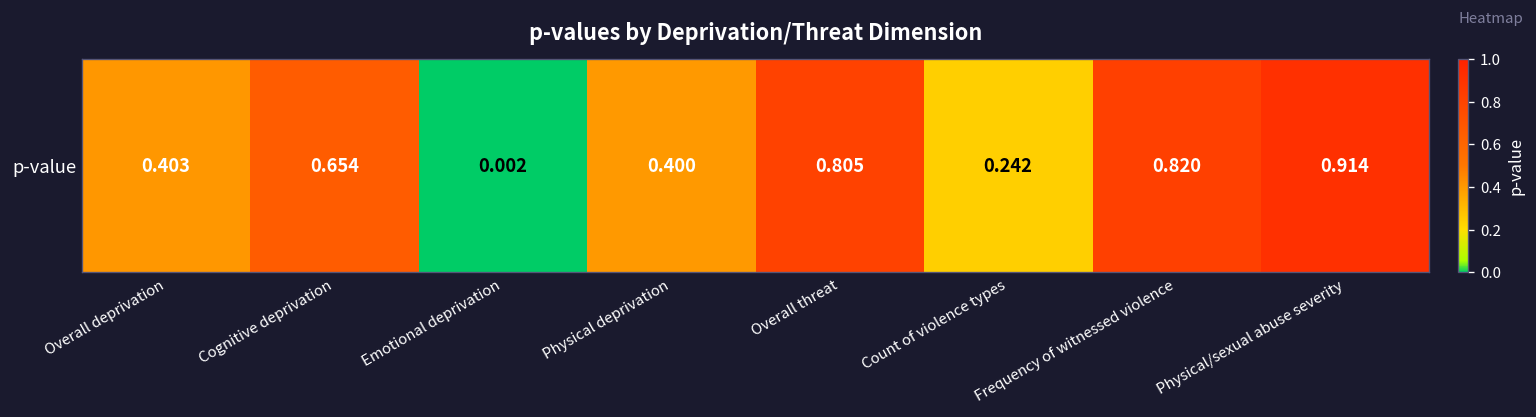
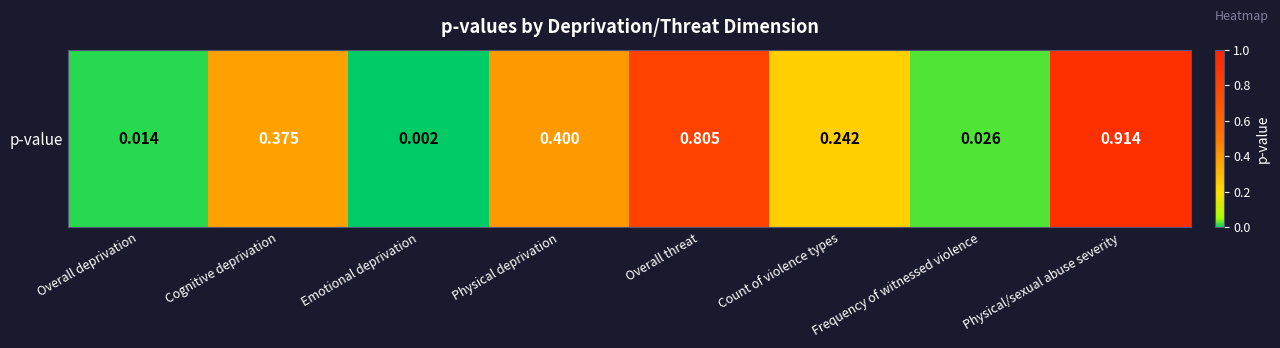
p-value, Overall deprivation: 0.403 -> 0.014
p-value, Cognitive deprivation: 0.654 -> 0.375
p-value, Frequency of witnessed violence: 0.820 -> 0.026
